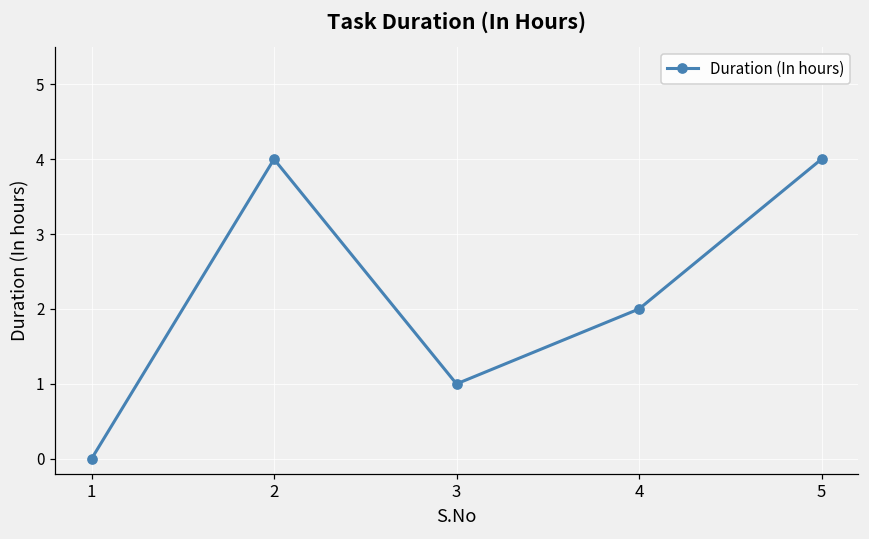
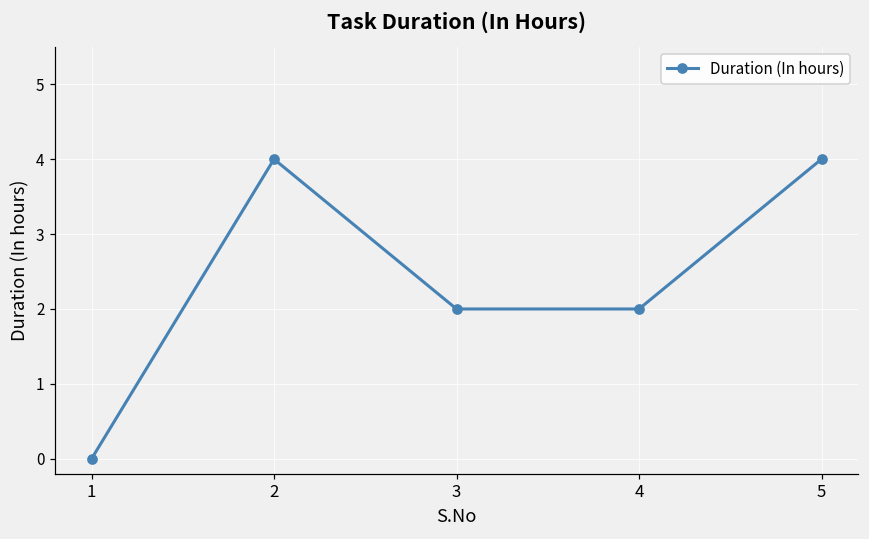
3: 1 -> 2
